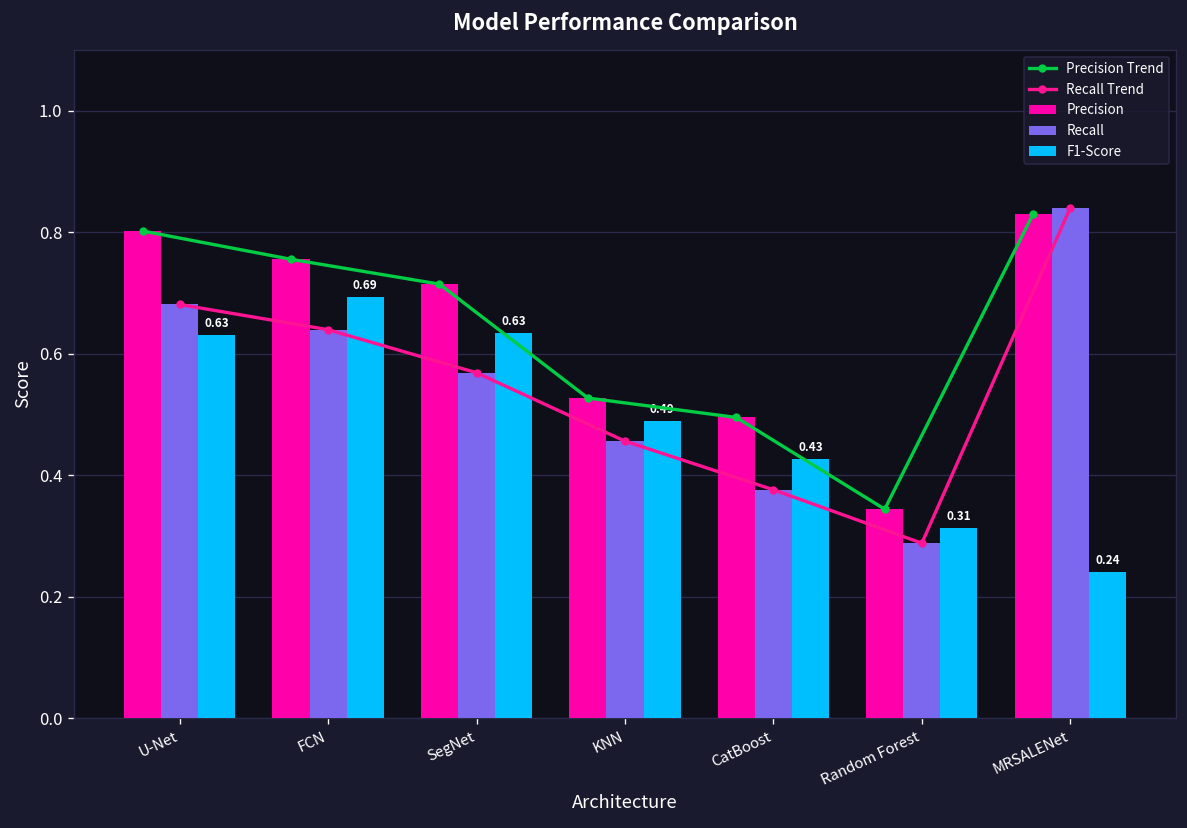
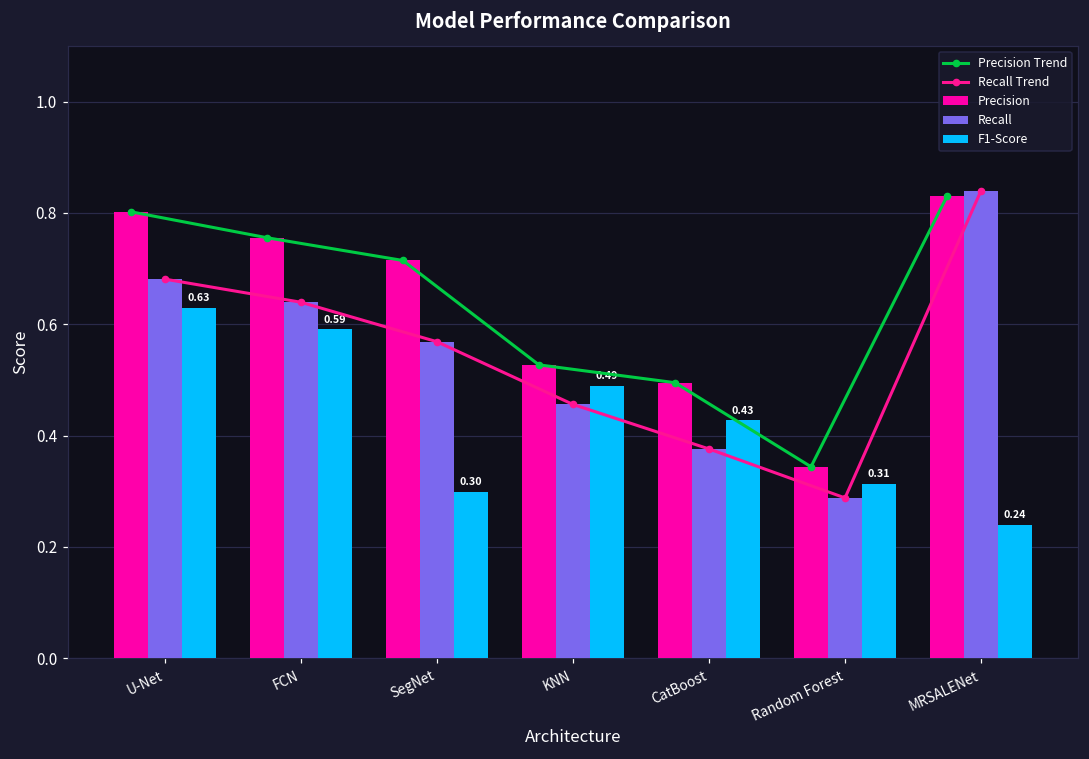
F1-Score, FCN: 0.69 -> 0.59
F1-Score, SegNet: 0.63 -> 0.30
